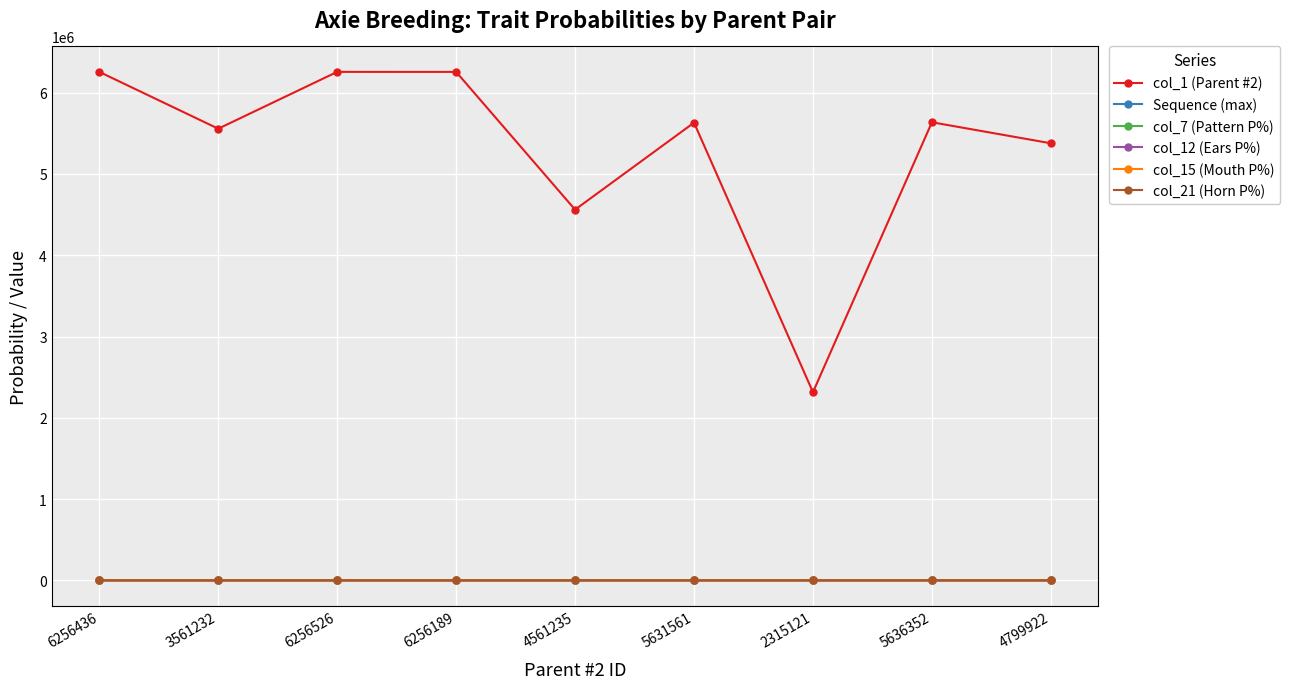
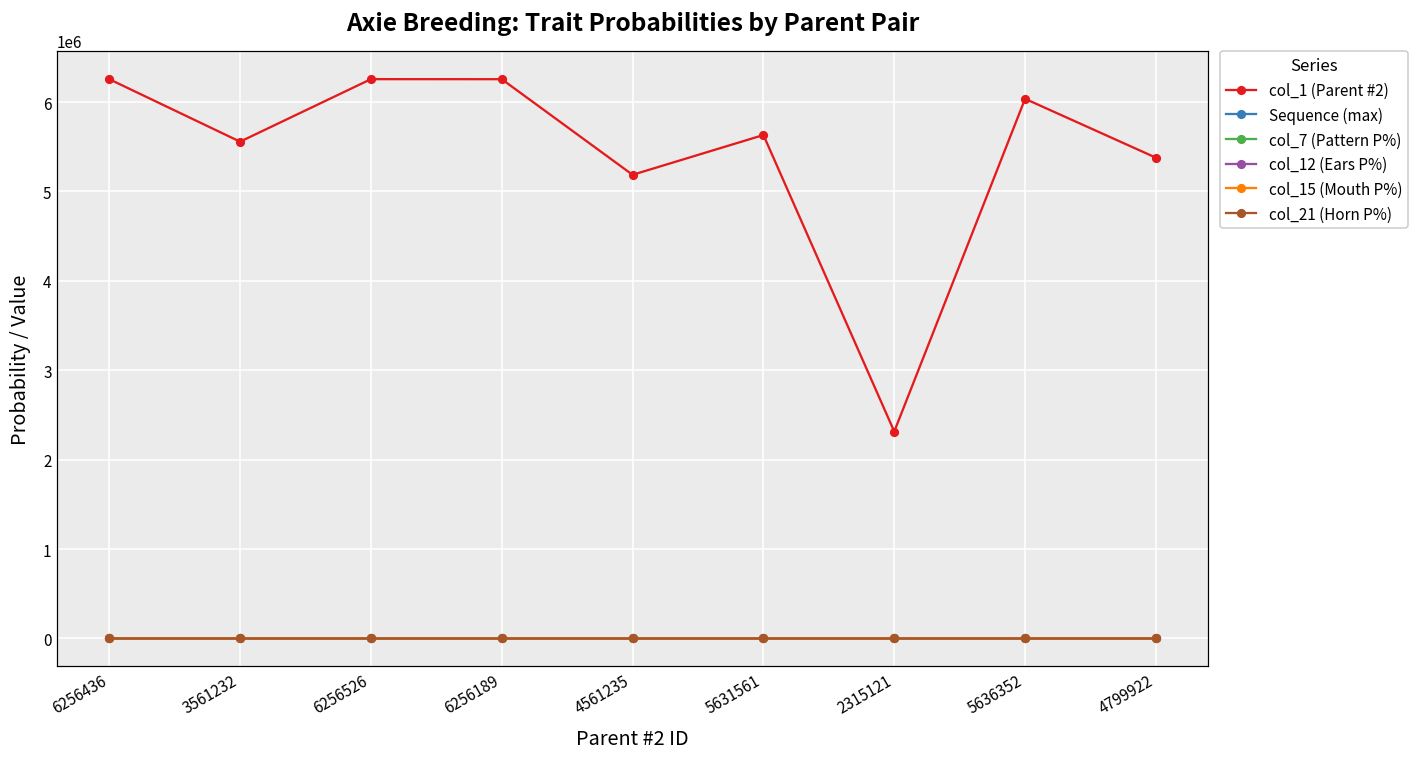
col_1 (Parent #2), 4561235: 4600000 -> 5200000
col_1 (Parent #2), 5636352: 5600000 -> 6000000
